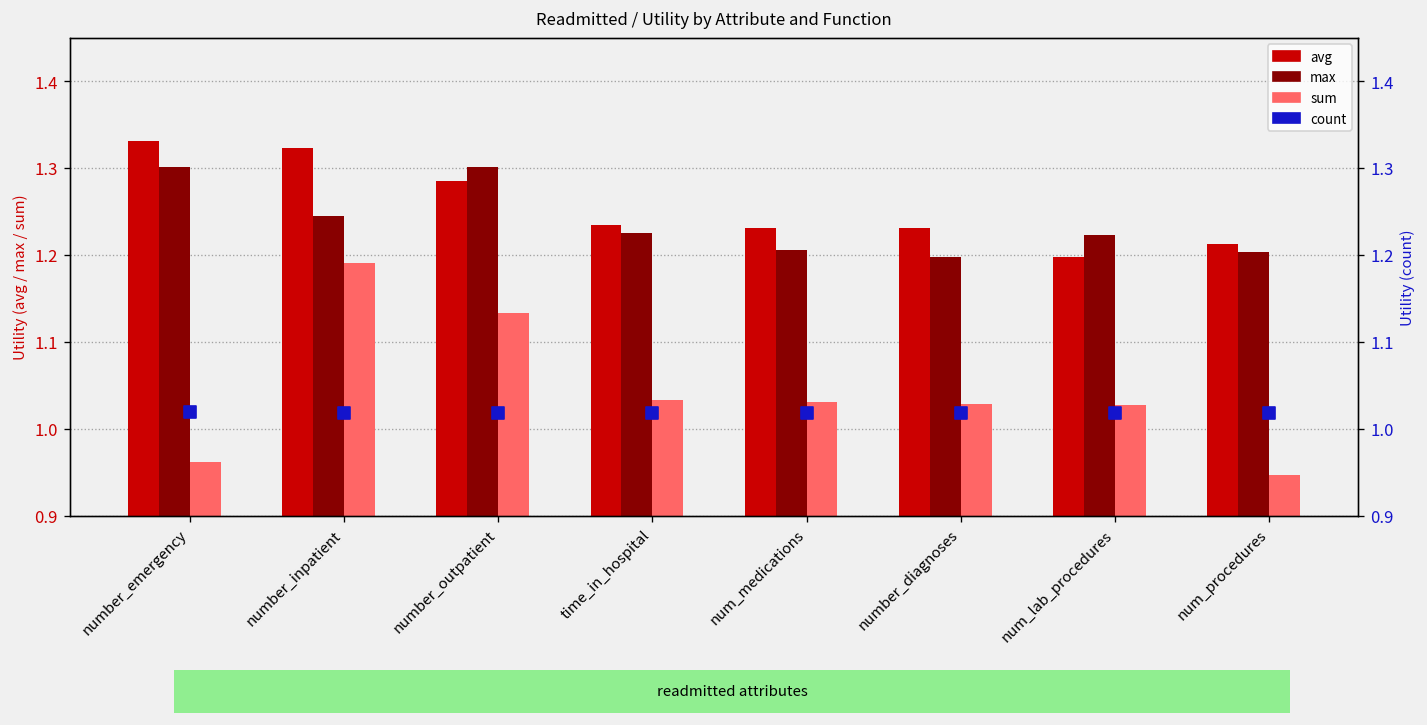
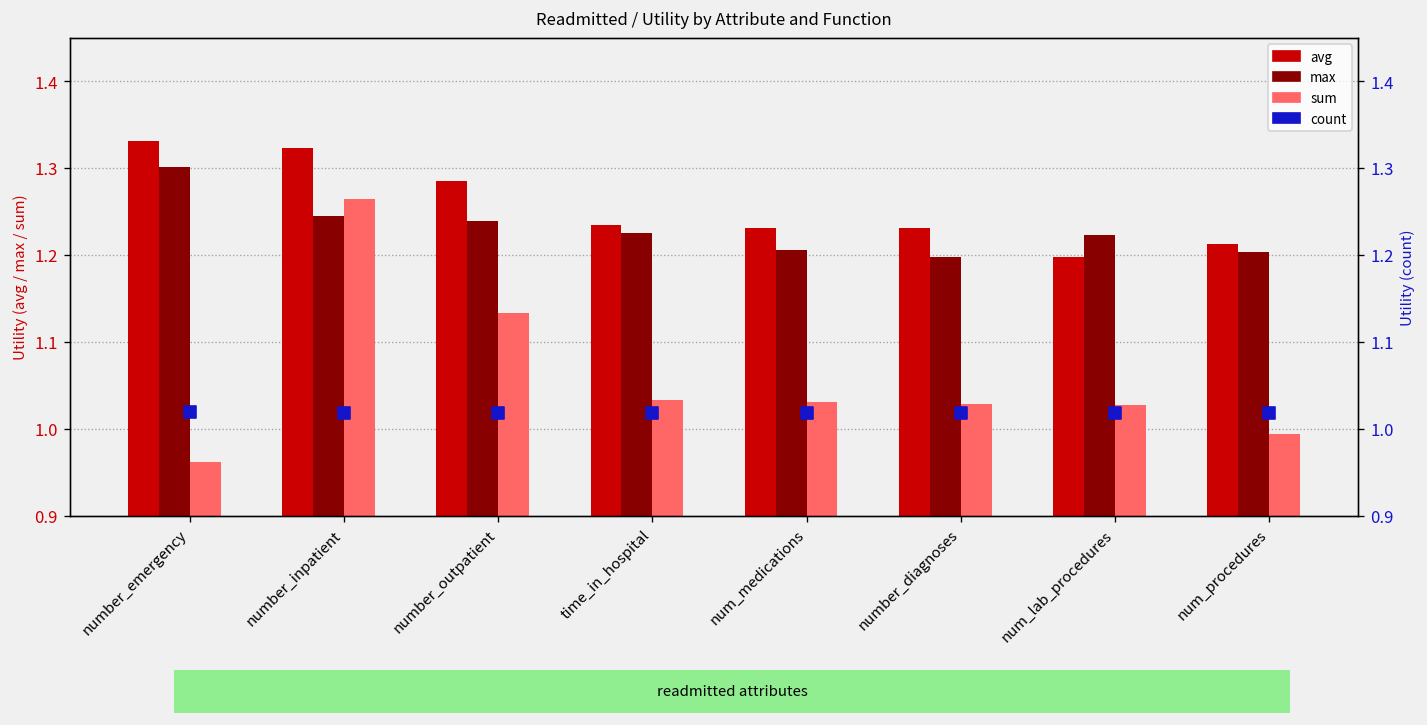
sum, number_inpatient: 1.19 -> 1.26
max, number_outpatient: 1.30 -> 1.24
sum, num_procedures: 0.95 -> 0.99
